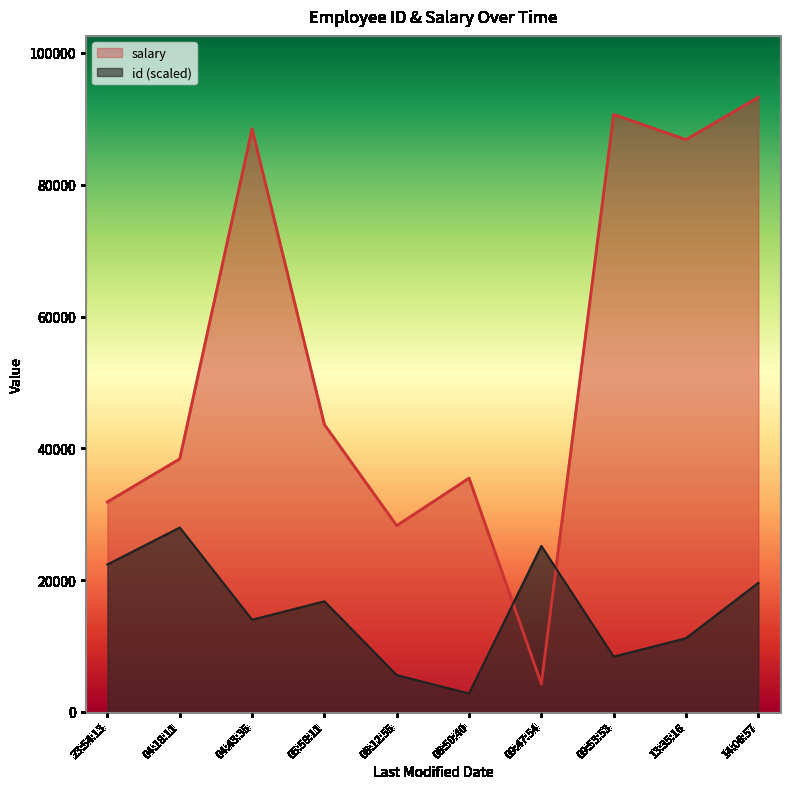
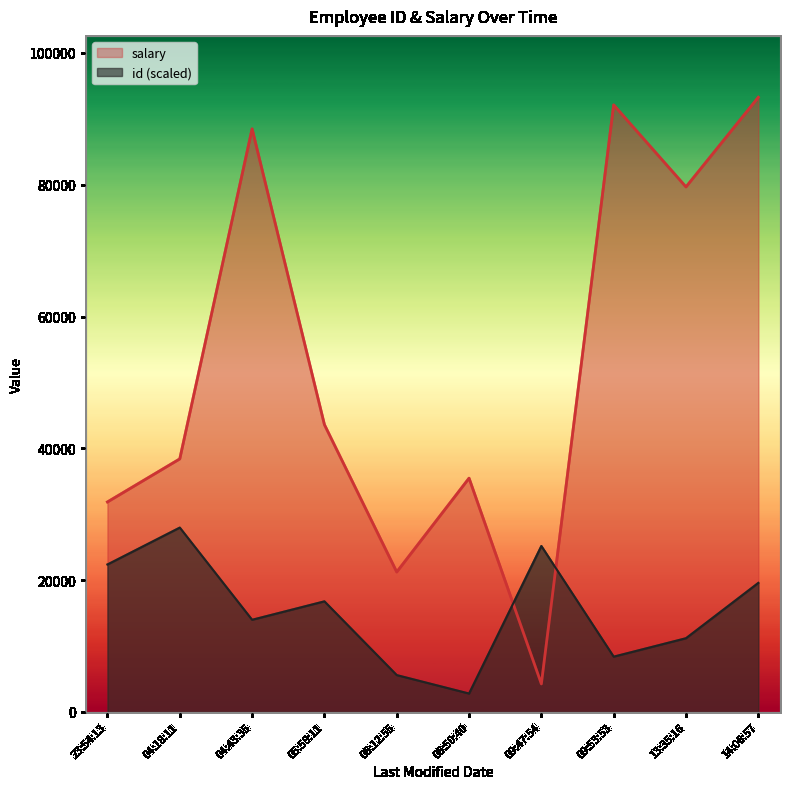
salary, 06:12:55: 28000 -> 21000
salary, 09:53:53: 91000 -> 92000
salary, 13:35:16: 87000 -> 80000
